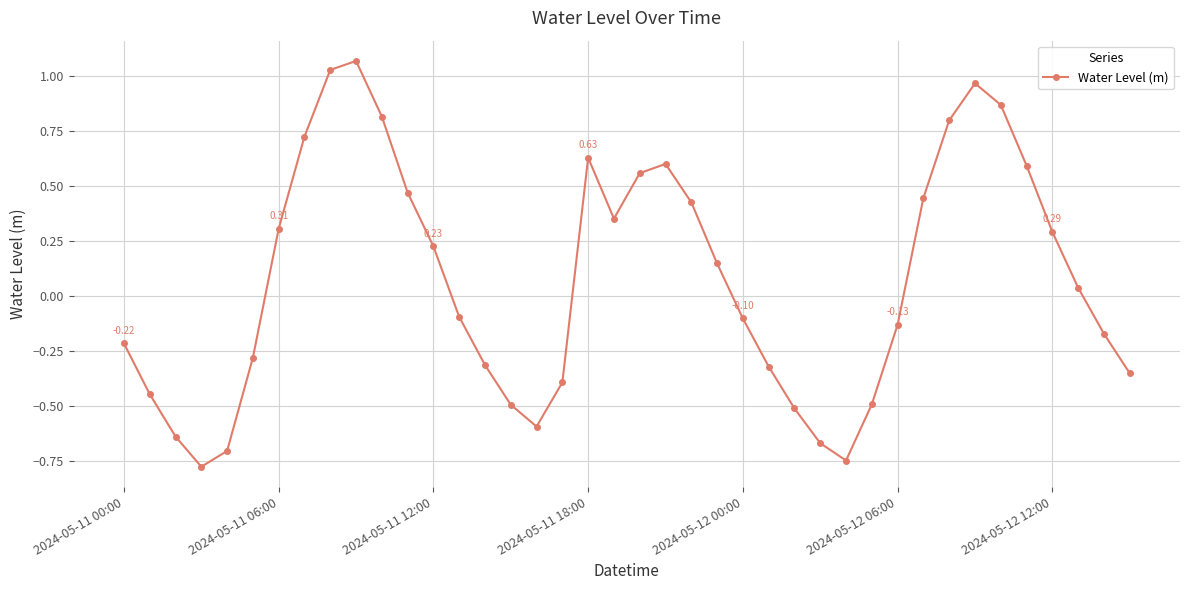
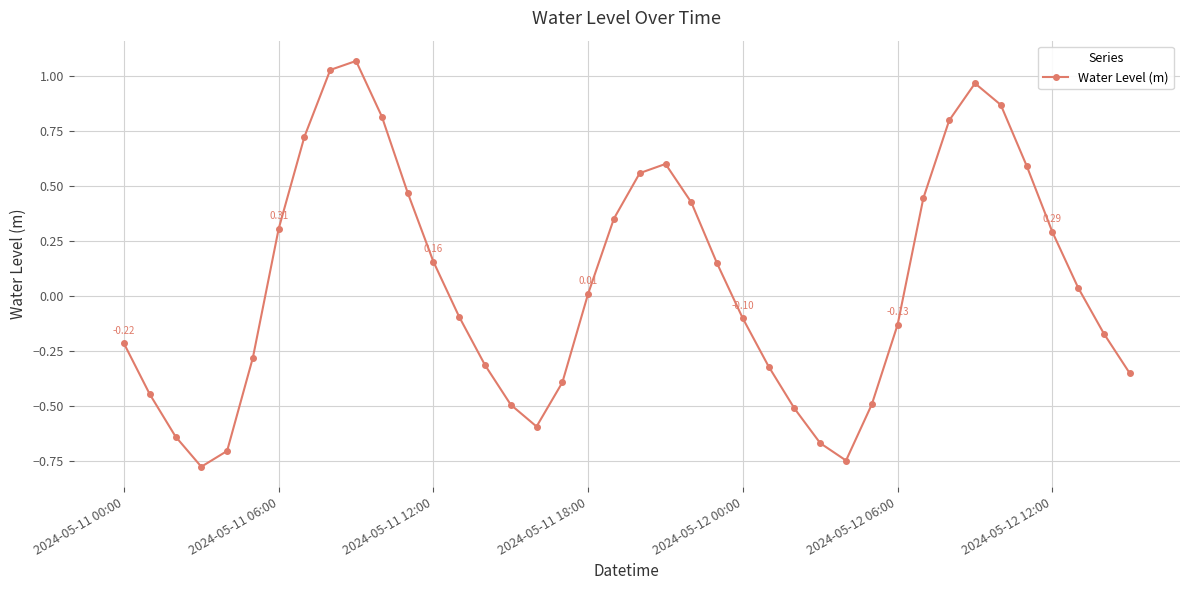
2024-05-11 12:00: 0.23 -> 0.16
2024-05-11 18:00: 0.63 -> 0.01
